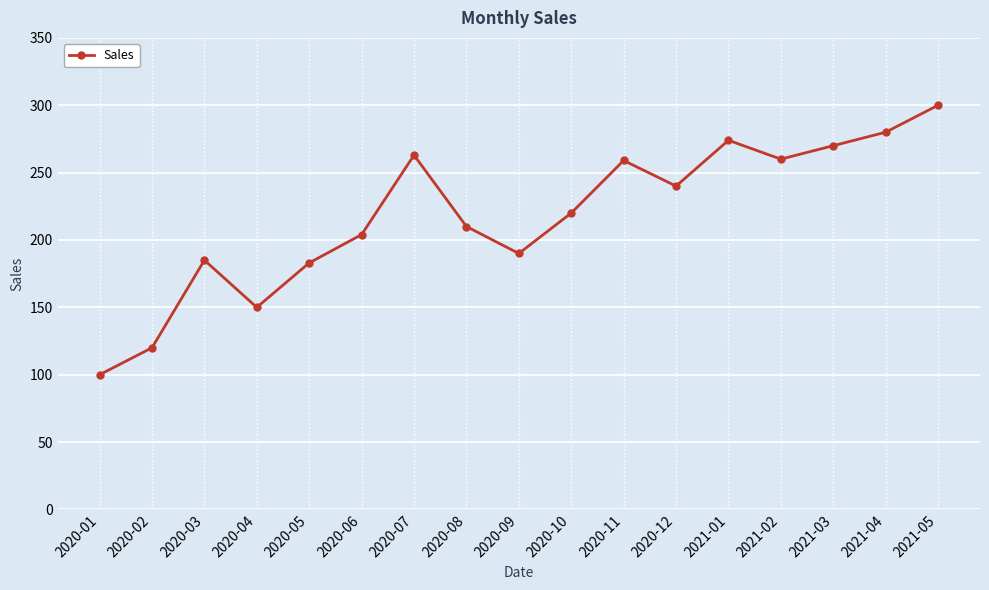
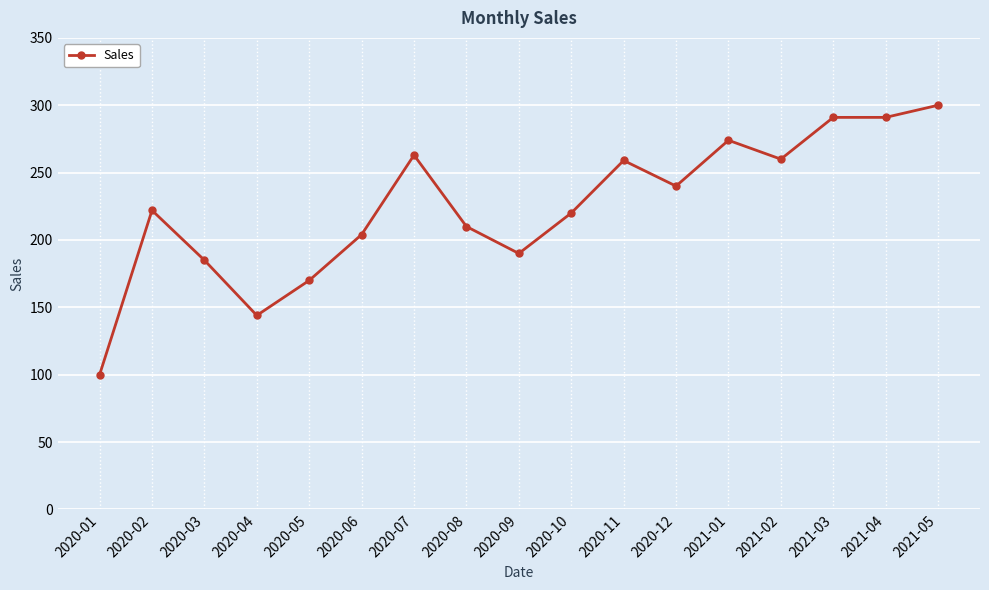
2020-02: 120 -> 222
2020-04: 150 -> 144
2020-05: 183 -> 170
2021-03: 270 -> 291
2021-04: 280 -> 291
